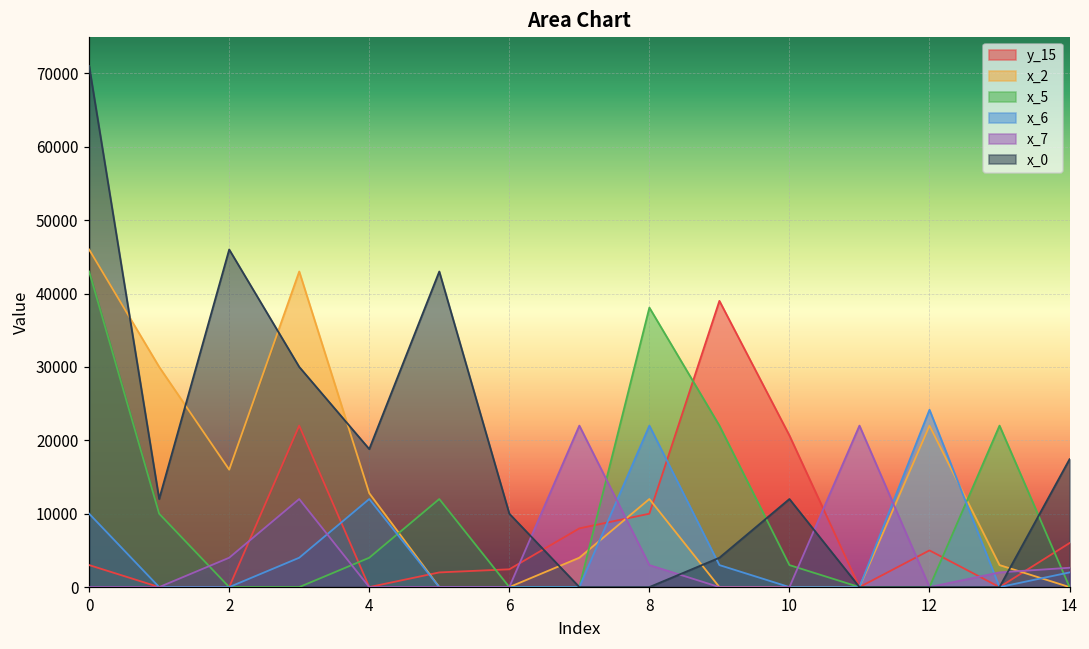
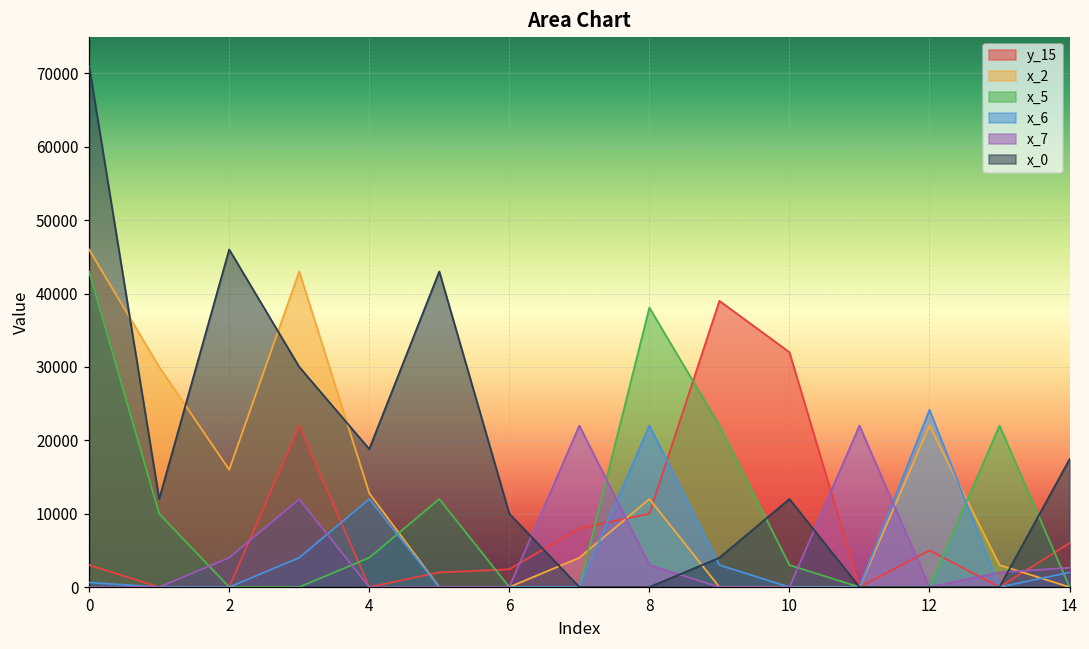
x_6, 0: 10000 -> 1000
y_15, 10: 21000 -> 32000
